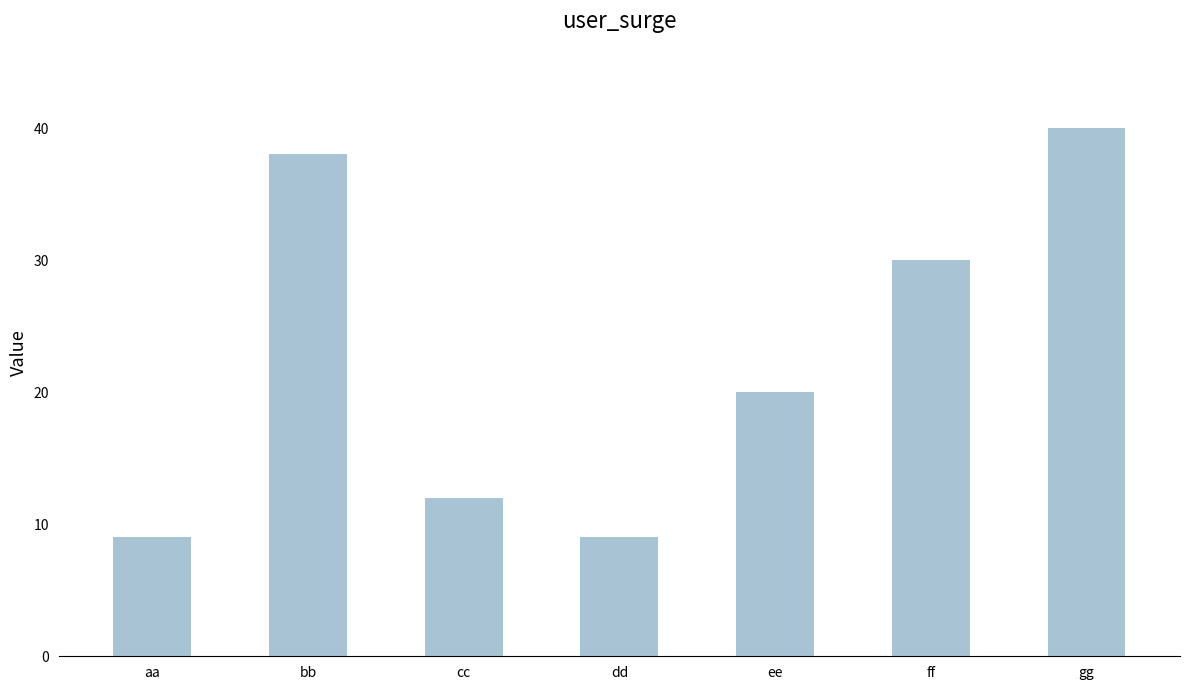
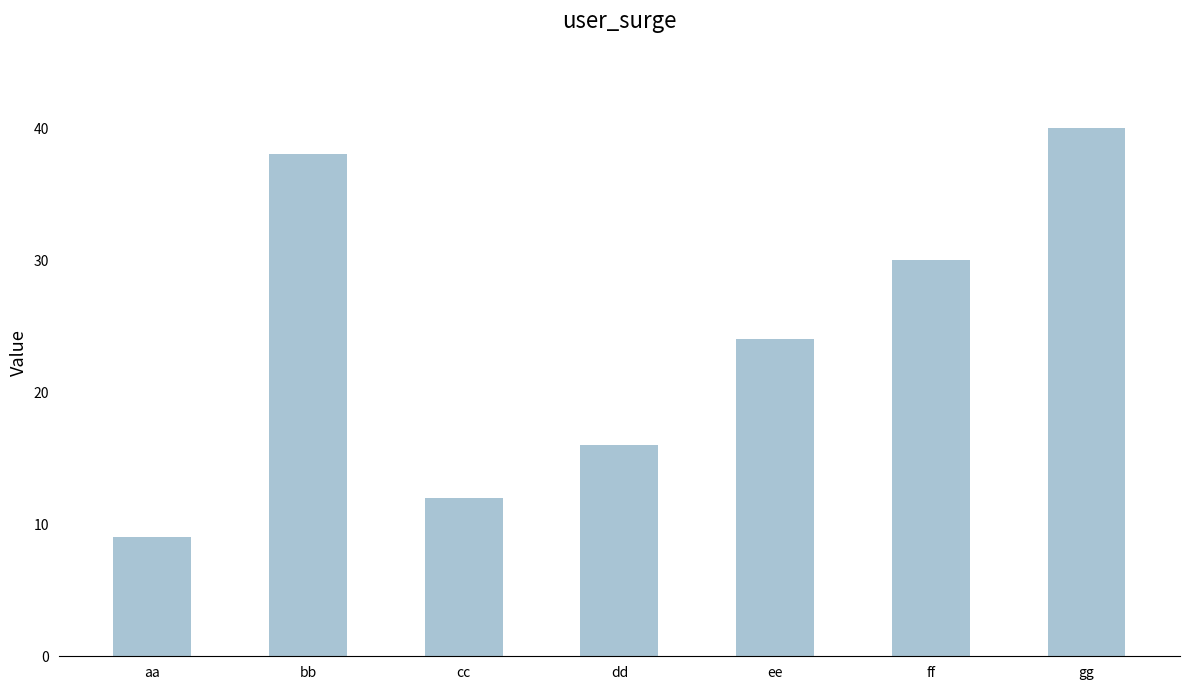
dd: 9 -> 16
ee: 20 -> 24
